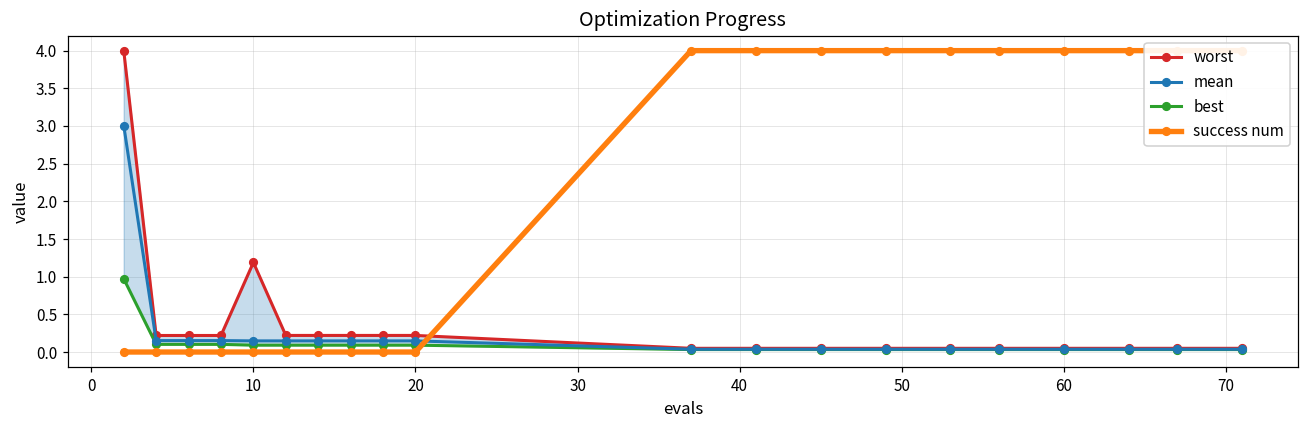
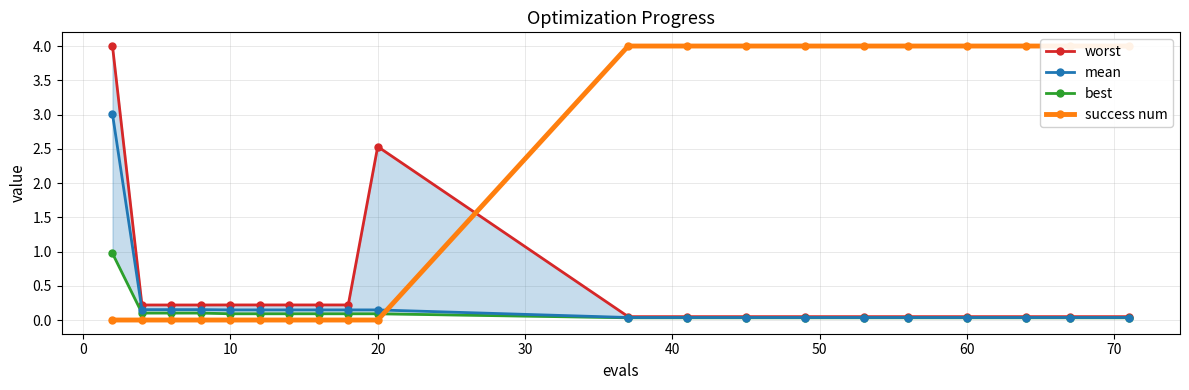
worst, 10: 1.2 -> 0.2
worst, 20: 0.2 -> 2.5
